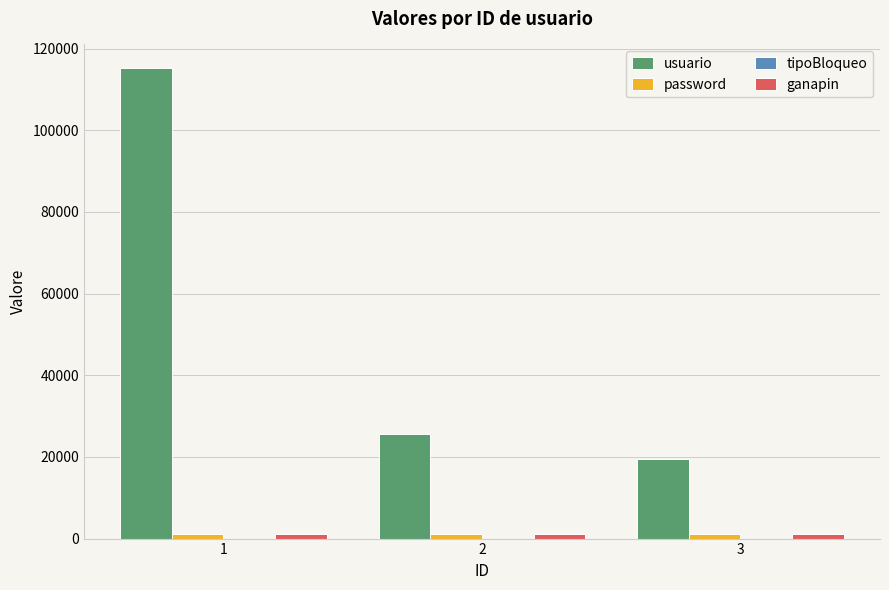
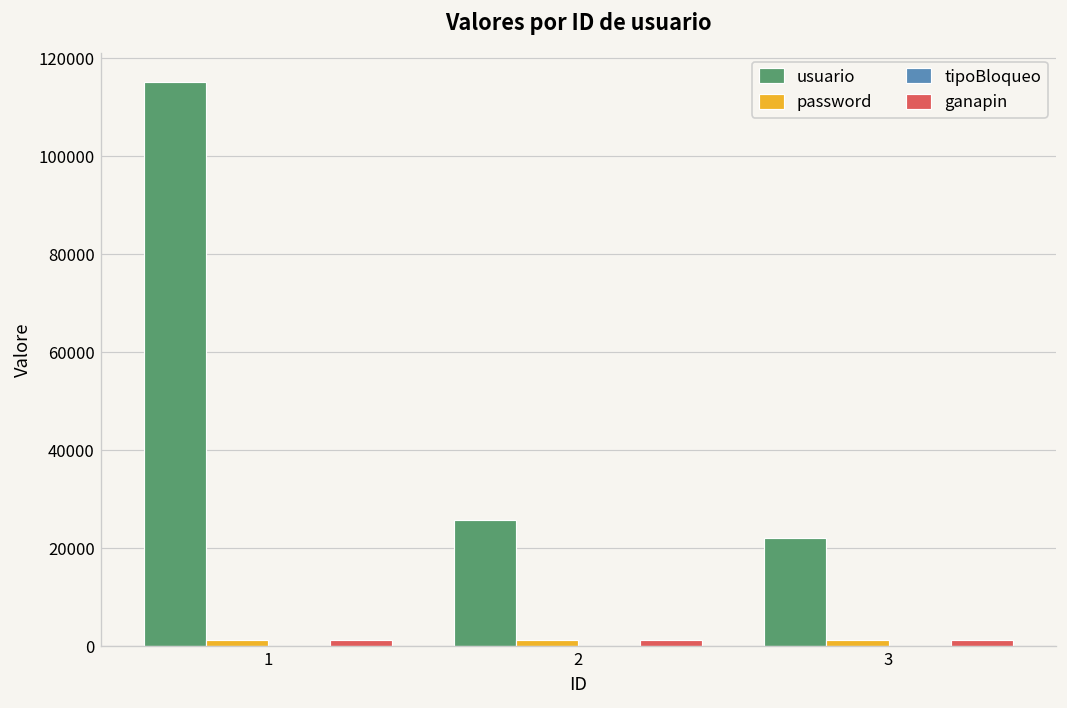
usuario, 3: 19000 -> 22000
